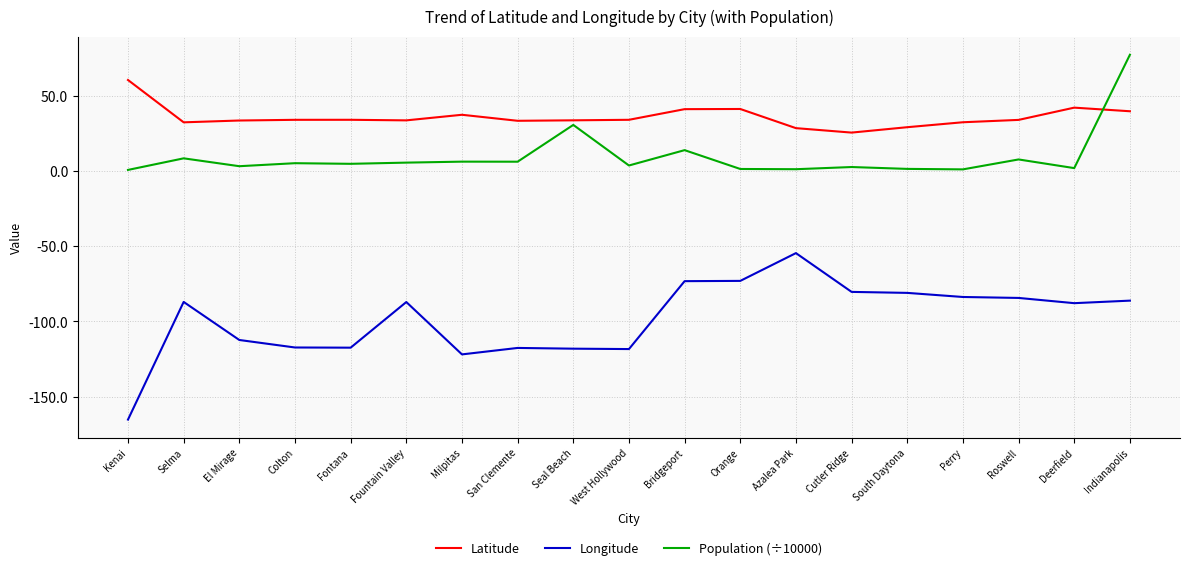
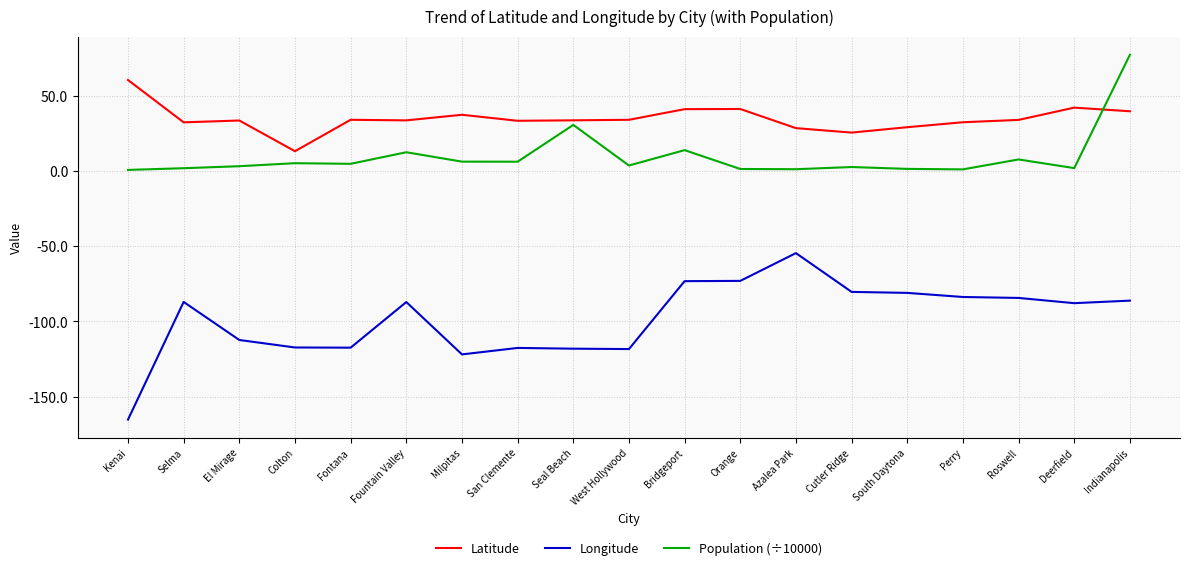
Population (÷10000), Selma: 8 -> 2
Latitude, Colton: 34 -> 13
Population (÷10000), Fountain Valley: 6 -> 13
